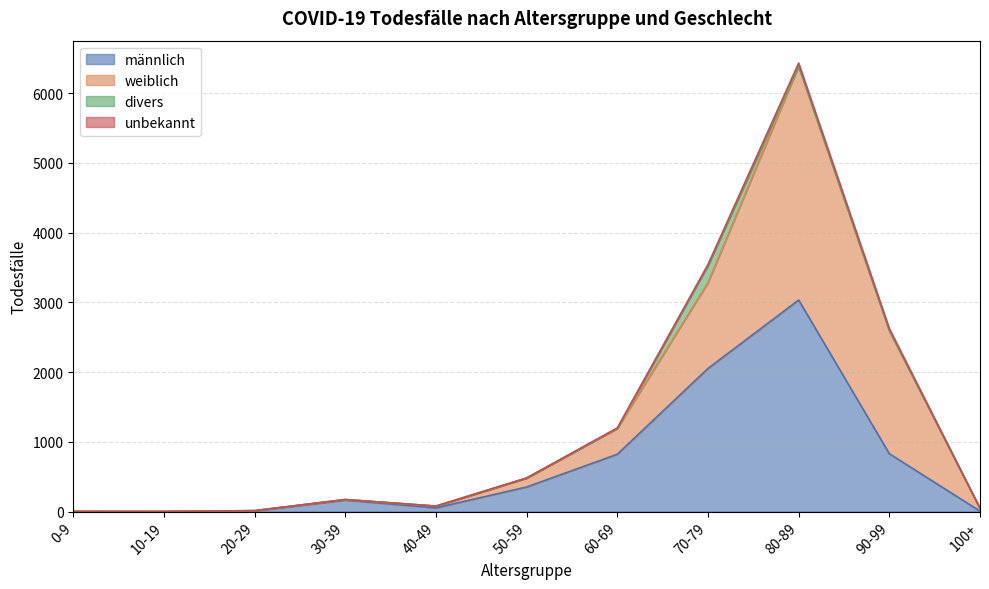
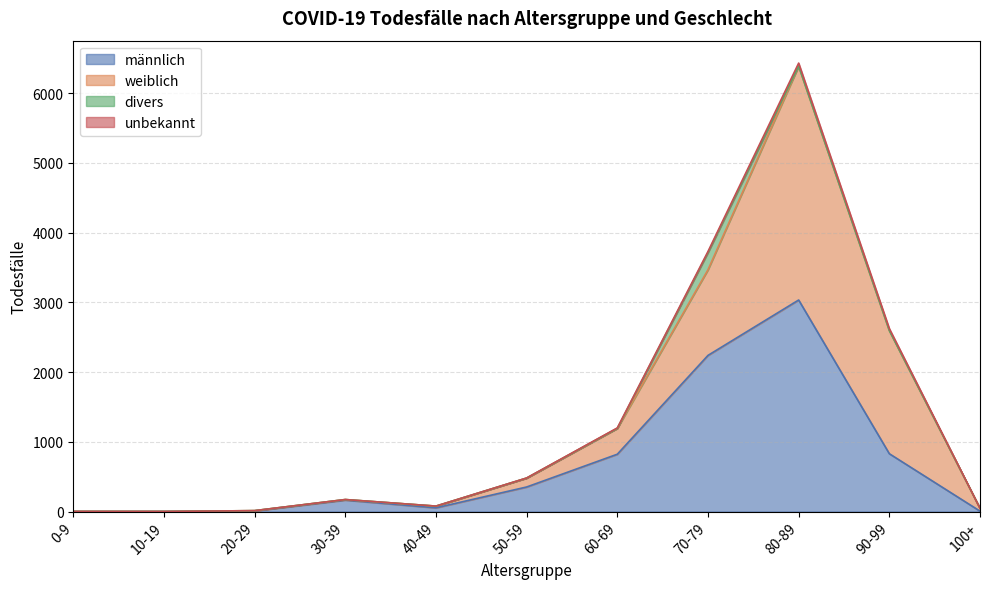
männlich, 70-79: 2100 -> 2200
